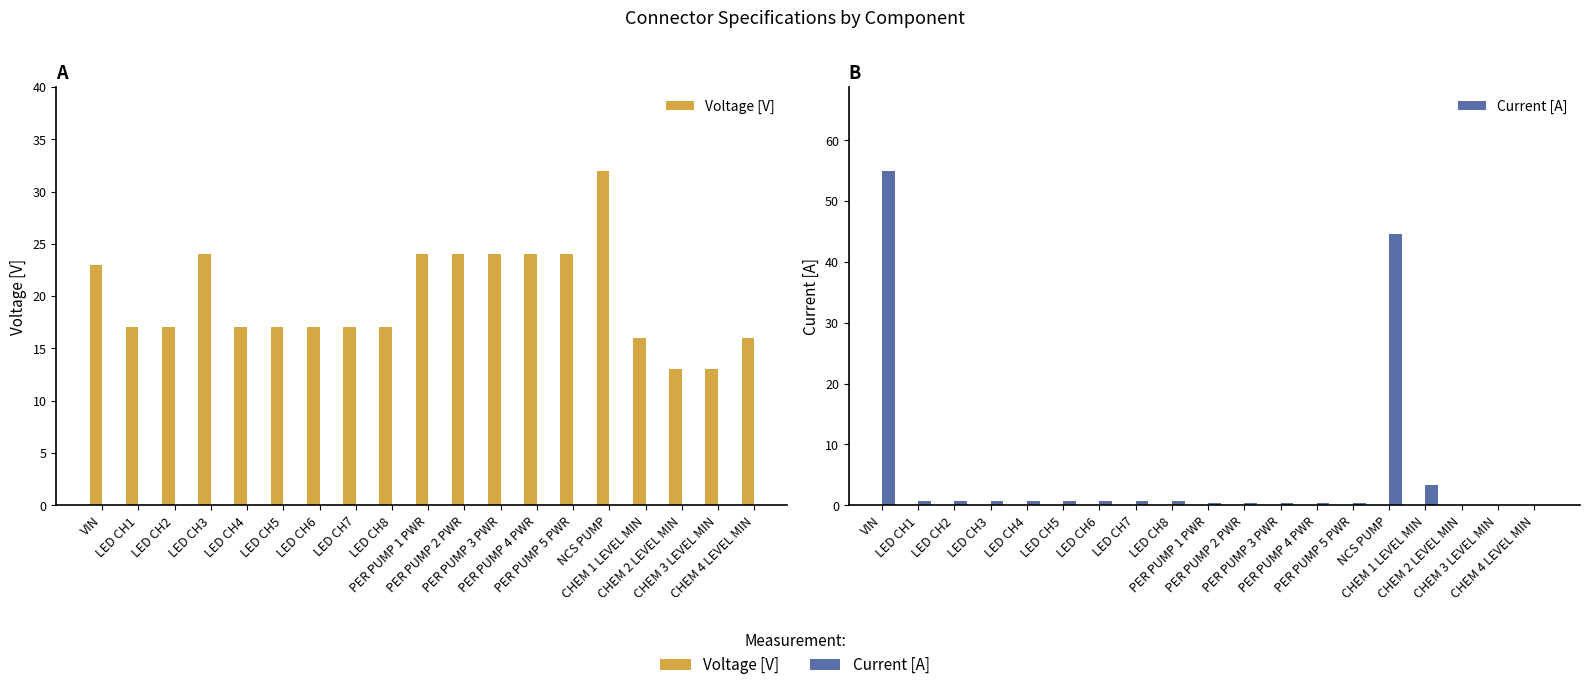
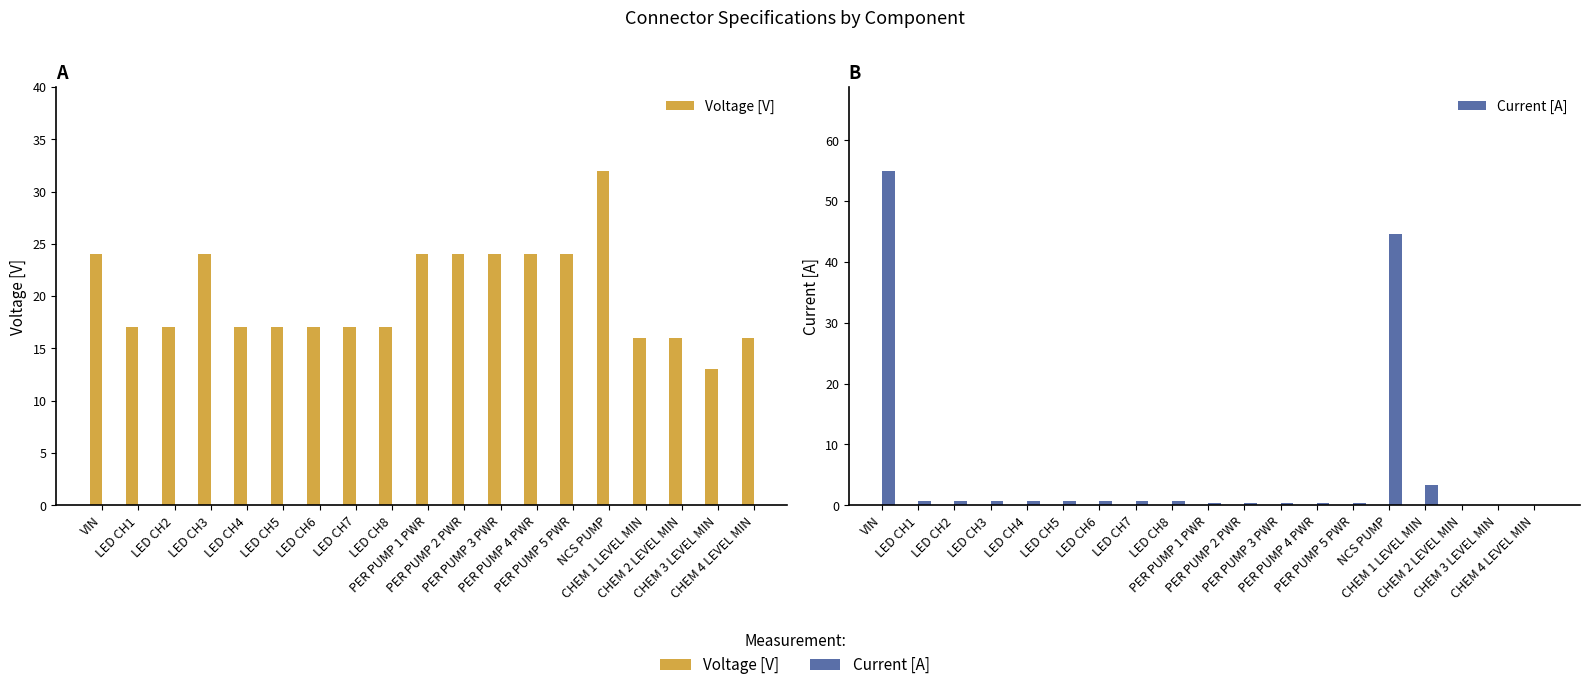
A, VIN: 23 -> 24
A, CHEM 2 LEVEL MIN: 13 -> 16
